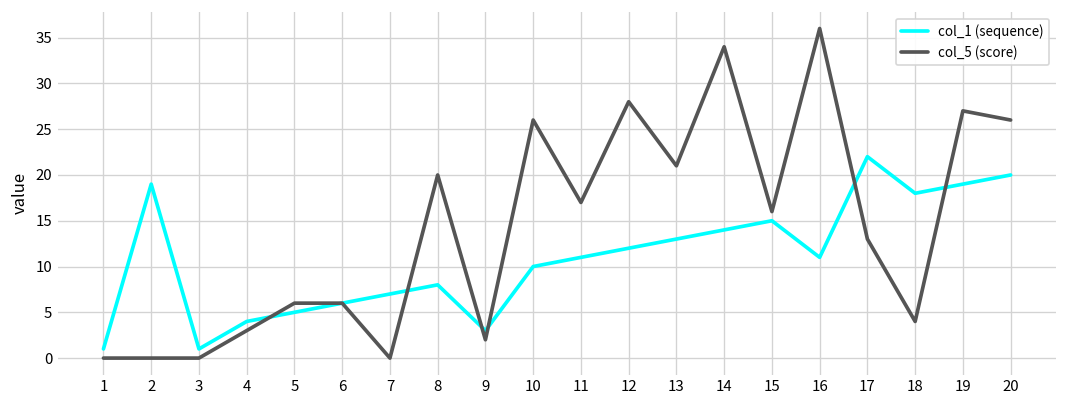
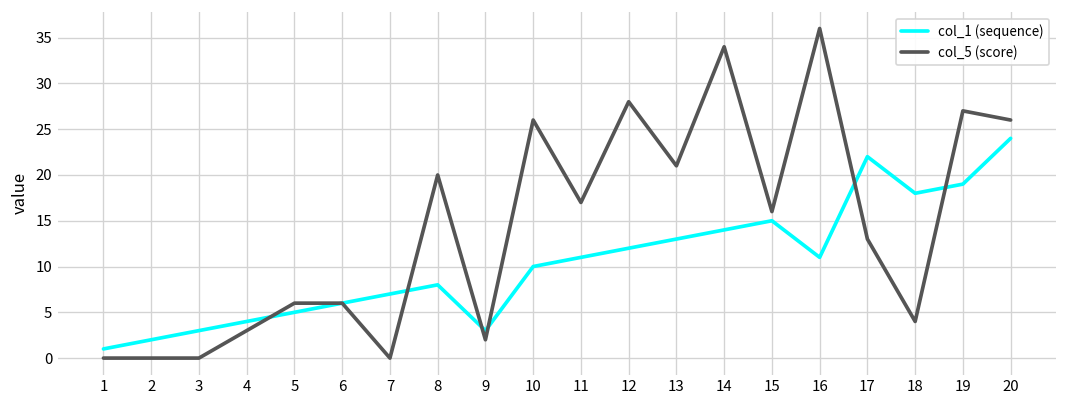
col_1 (sequence), 2: 19 -> 2
col_1 (sequence), 3: 1 -> 3
col_1 (sequence), 20: 20 -> 24
